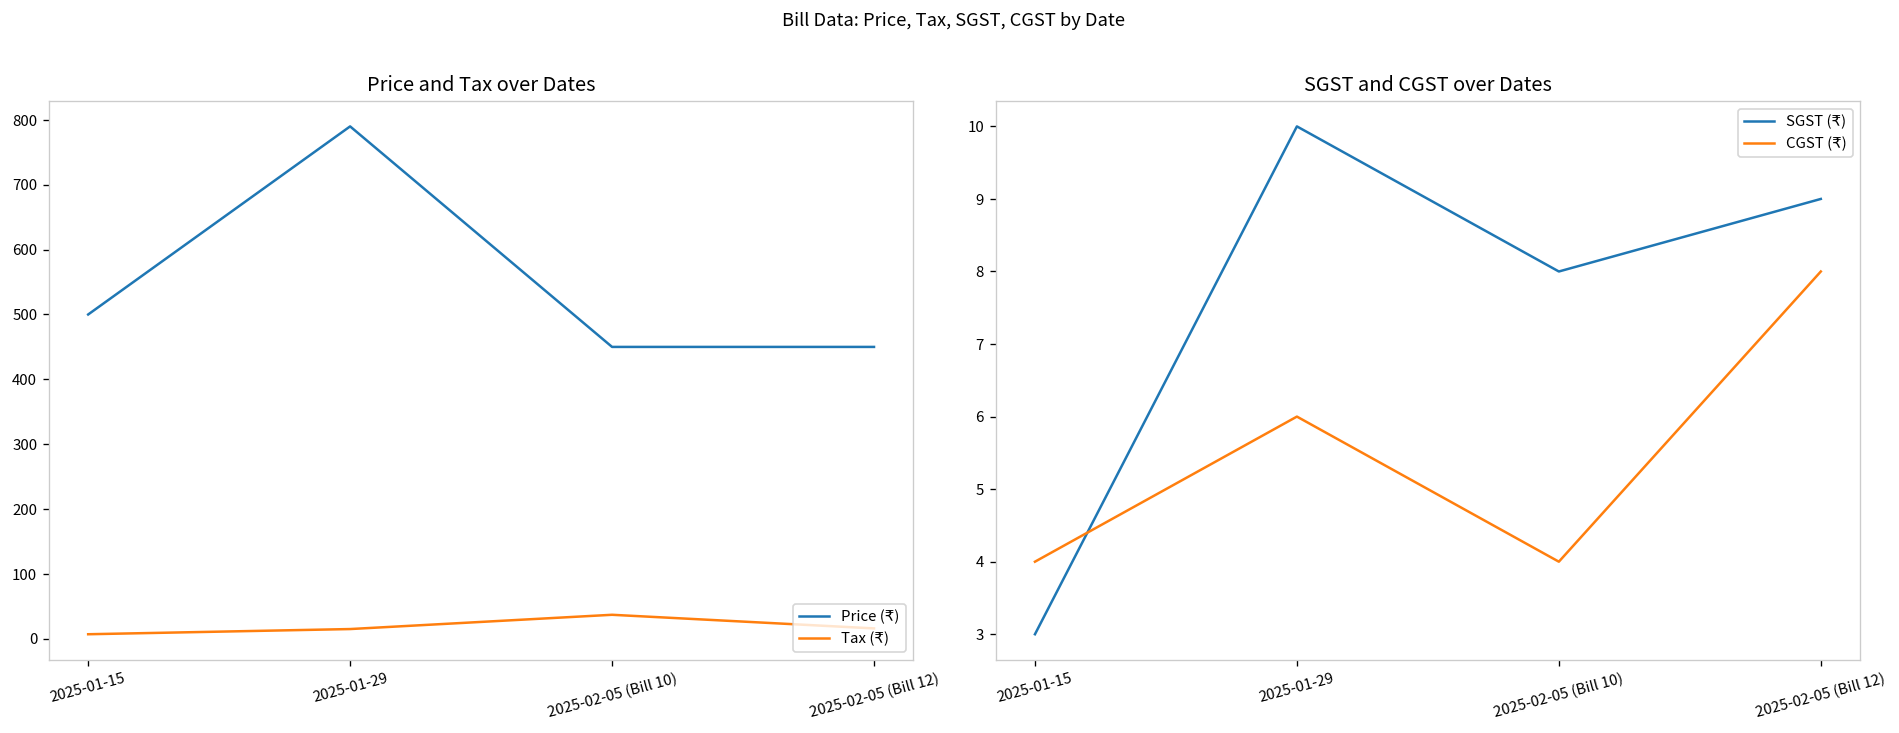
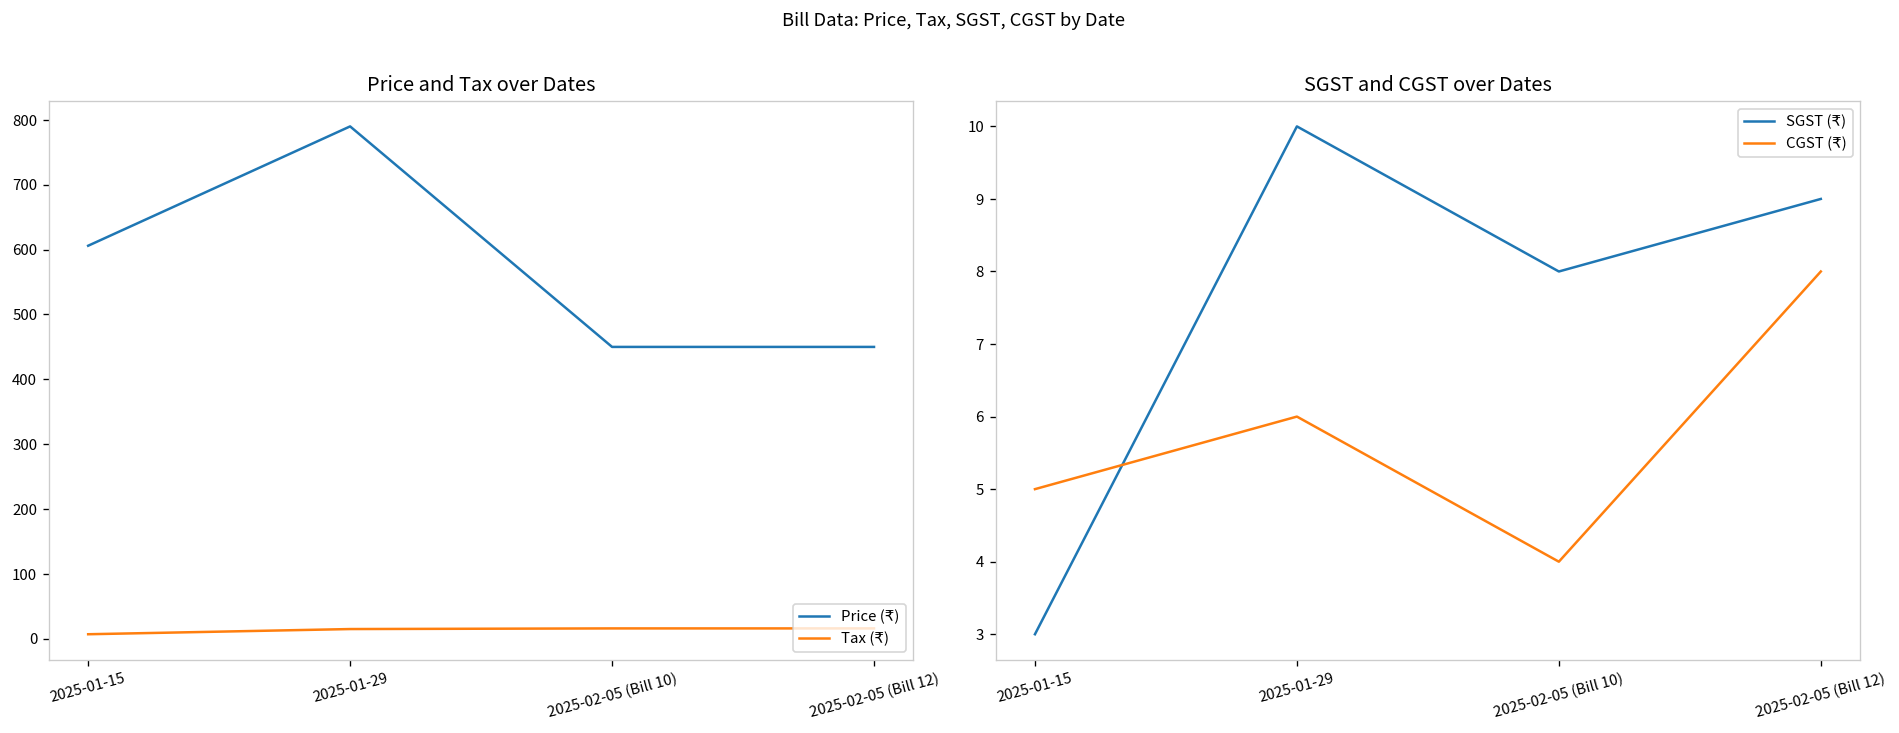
Price and Tax over Dates, Price (₹), 2025-01-15: 500 -> 610
Price and Tax over Dates, Tax (₹), 2025-02-05 (Bill 10): 40 -> 20
SGST and CGST over Dates, CGST (₹), 2025-01-15: 4 -> 5
